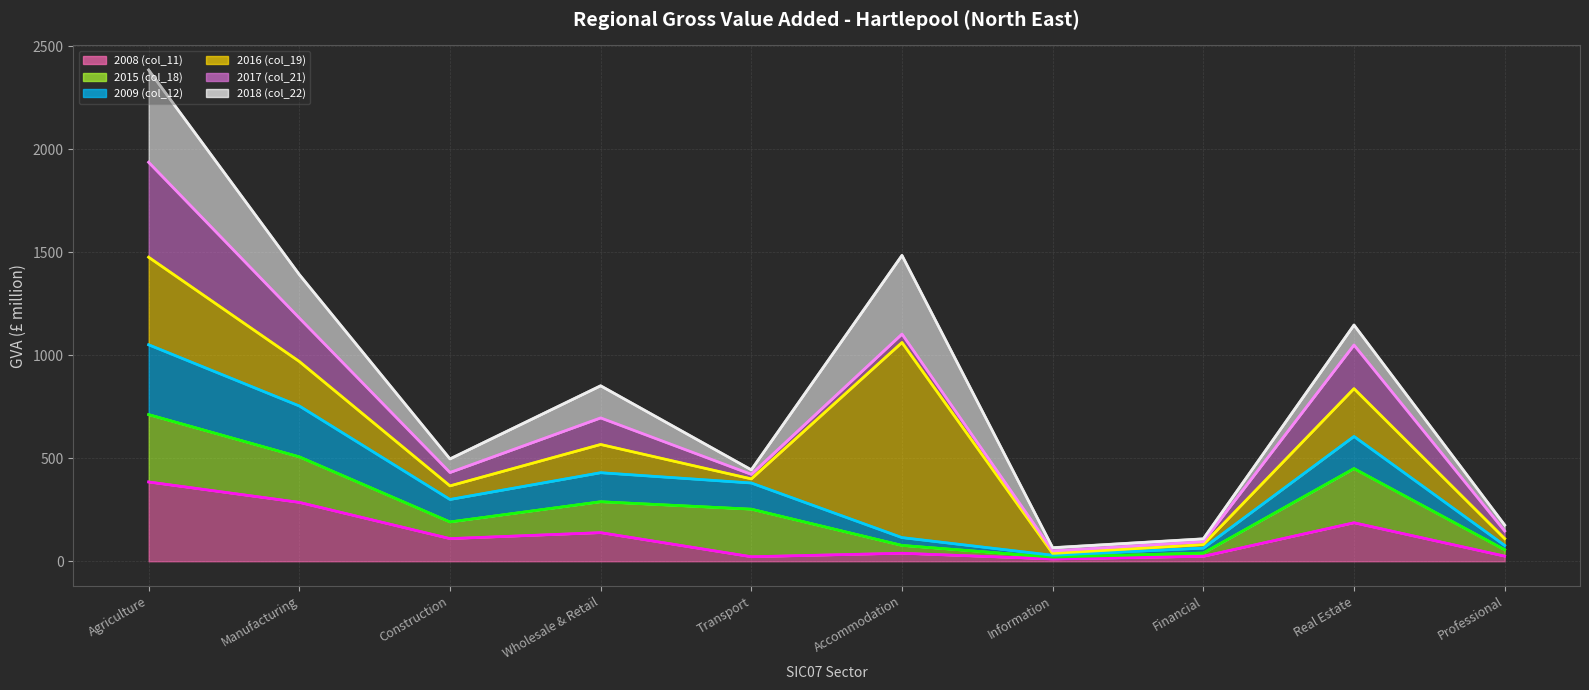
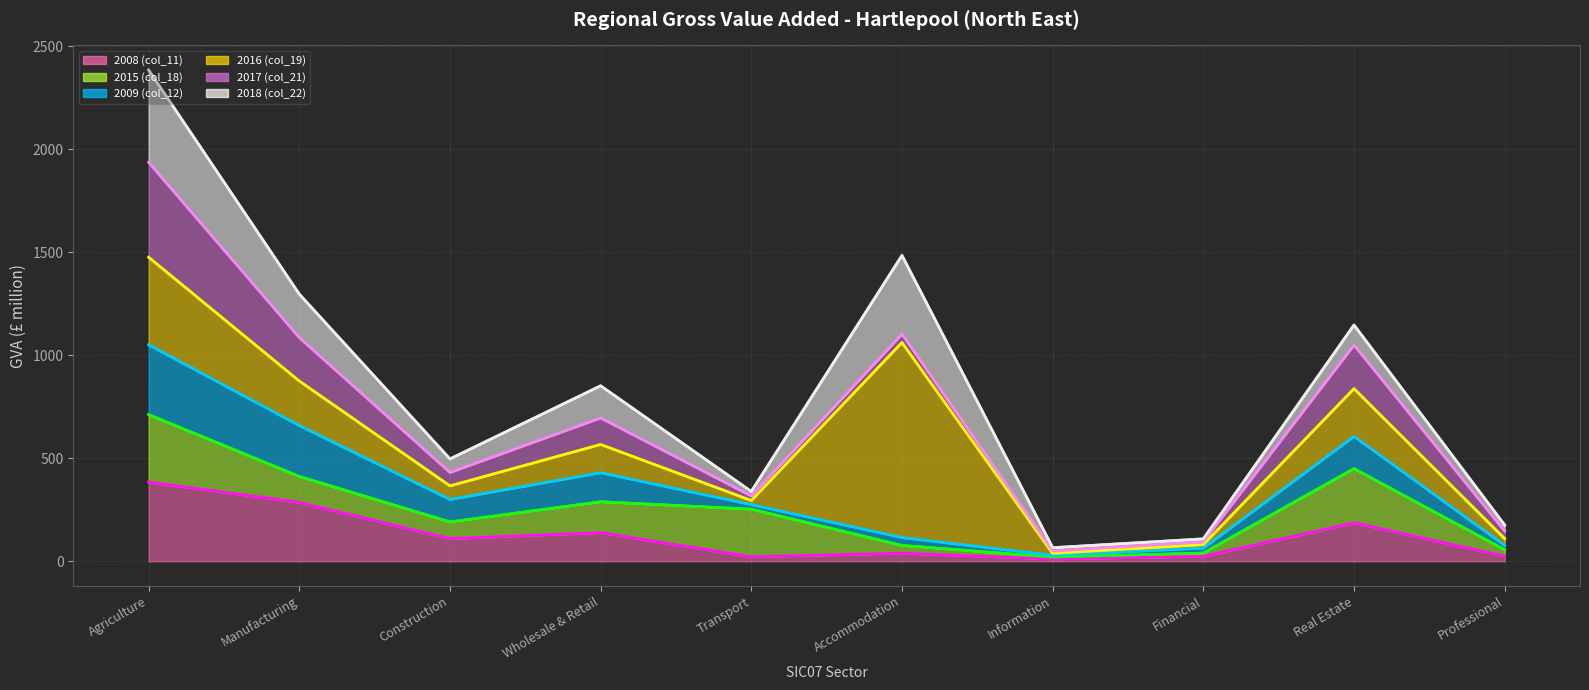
2015 (col_18), Manufacturing: 220 -> 130
2009 (col_12), Transport: 130 -> 20
